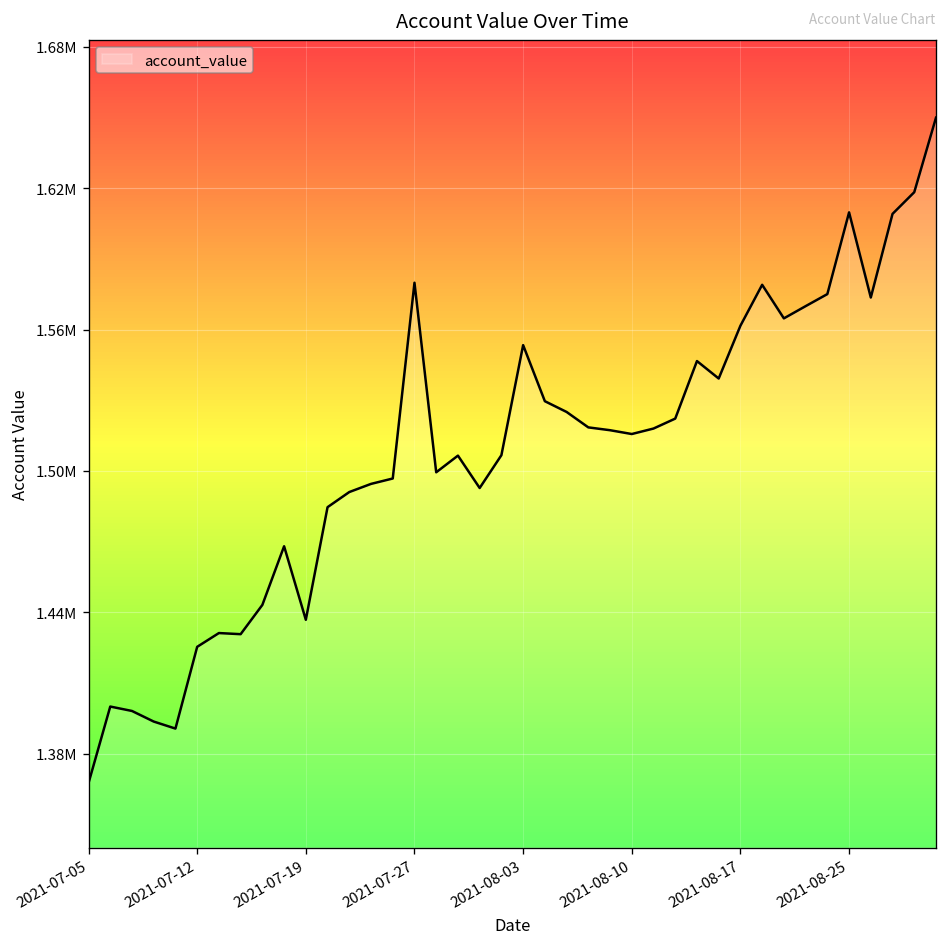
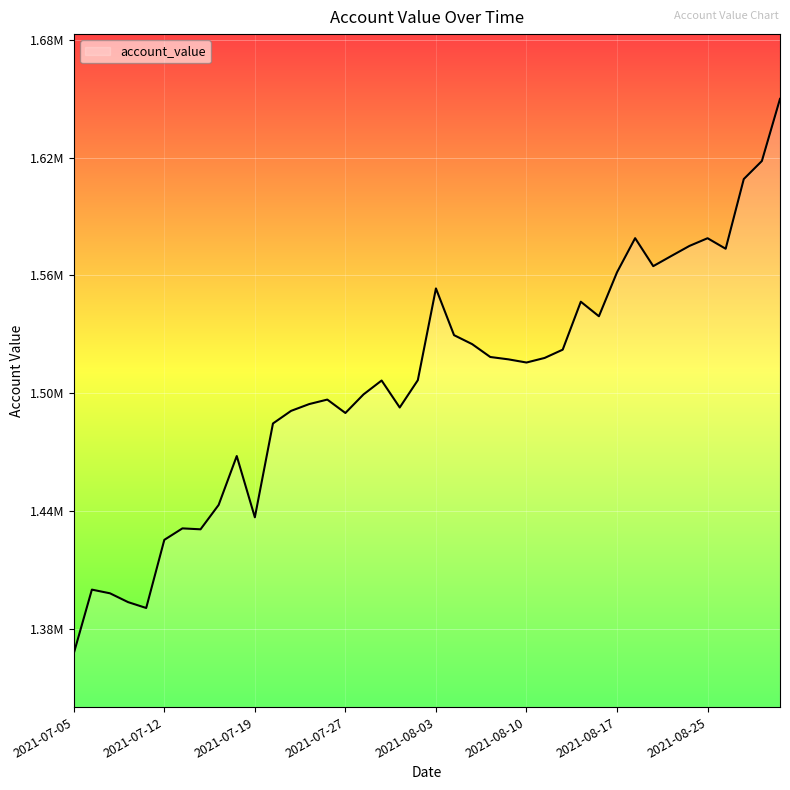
2021-07-27: 1580000 -> 1490000
2021-08-25: 1610000 -> 1579000
